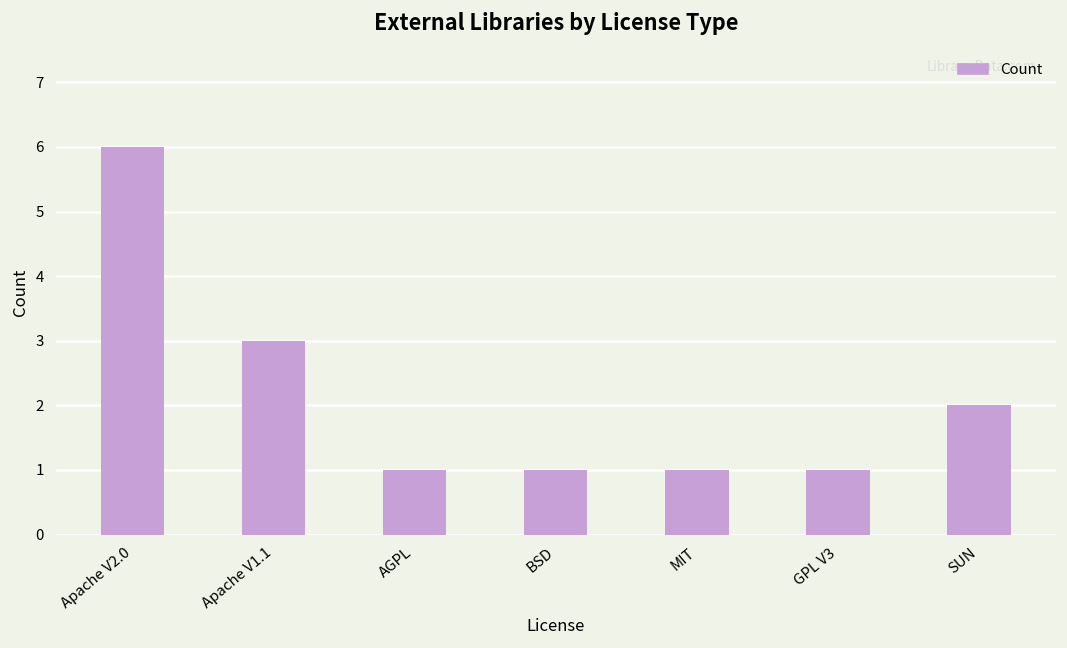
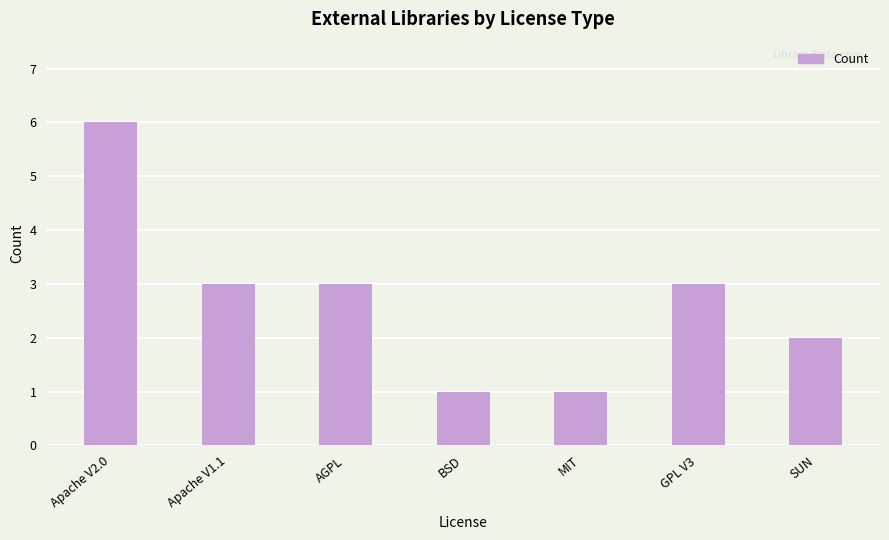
AGPL: 1 -> 3
GPL V3: 1 -> 3
